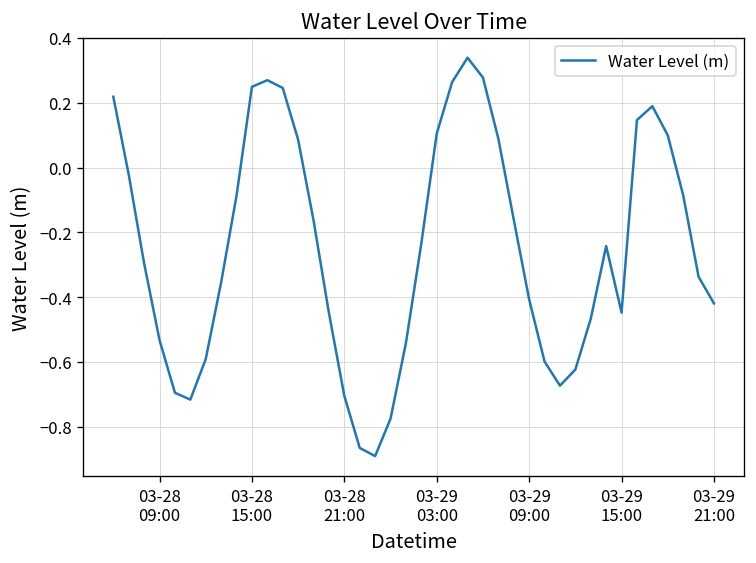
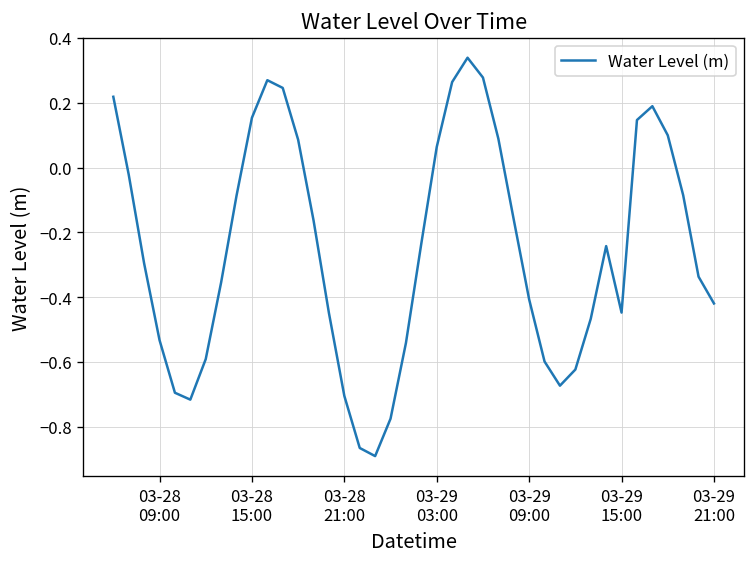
03-28 15:00: 0.25 -> 0.15
03-29 03:00: 0.10 -> 0.06
